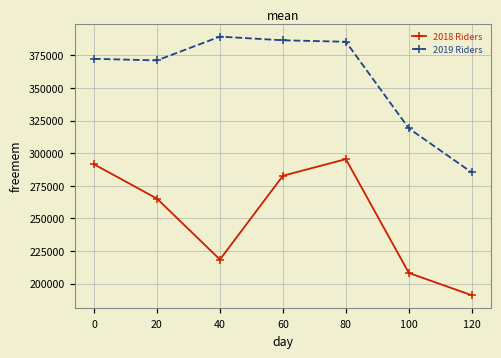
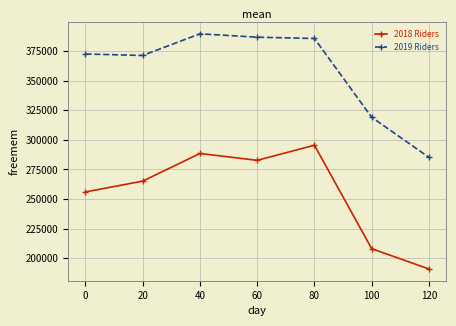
2018 Riders, 0: 292000 -> 256000
2018 Riders, 40: 218000 -> 288000
